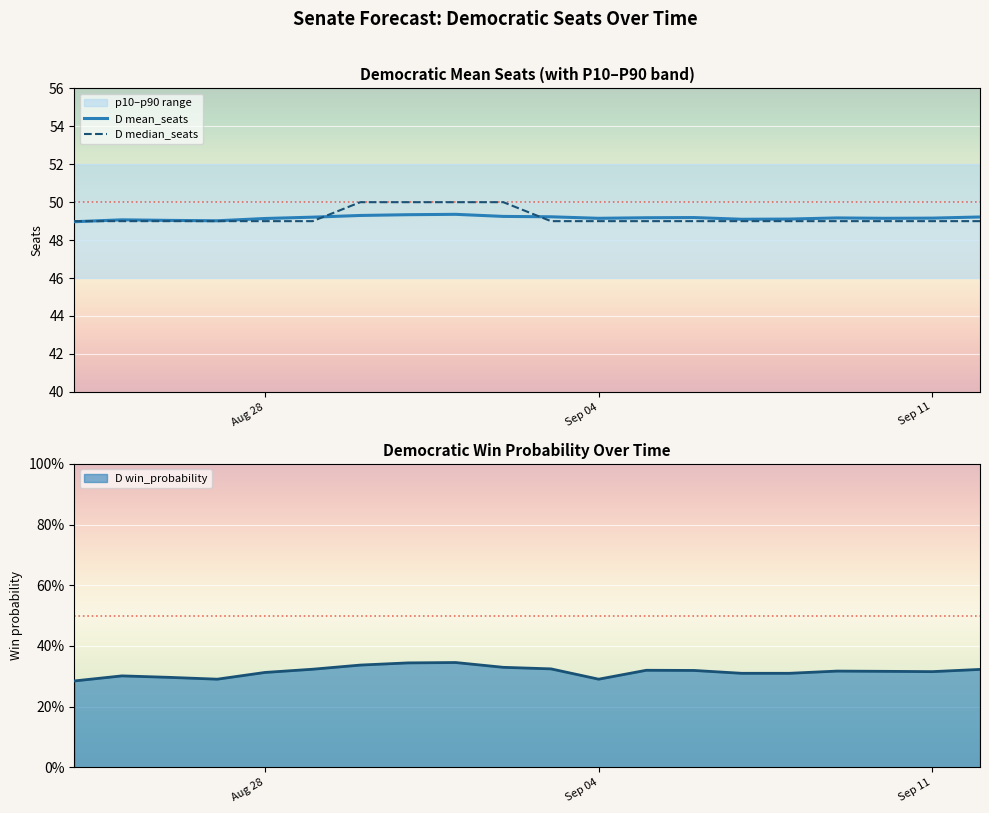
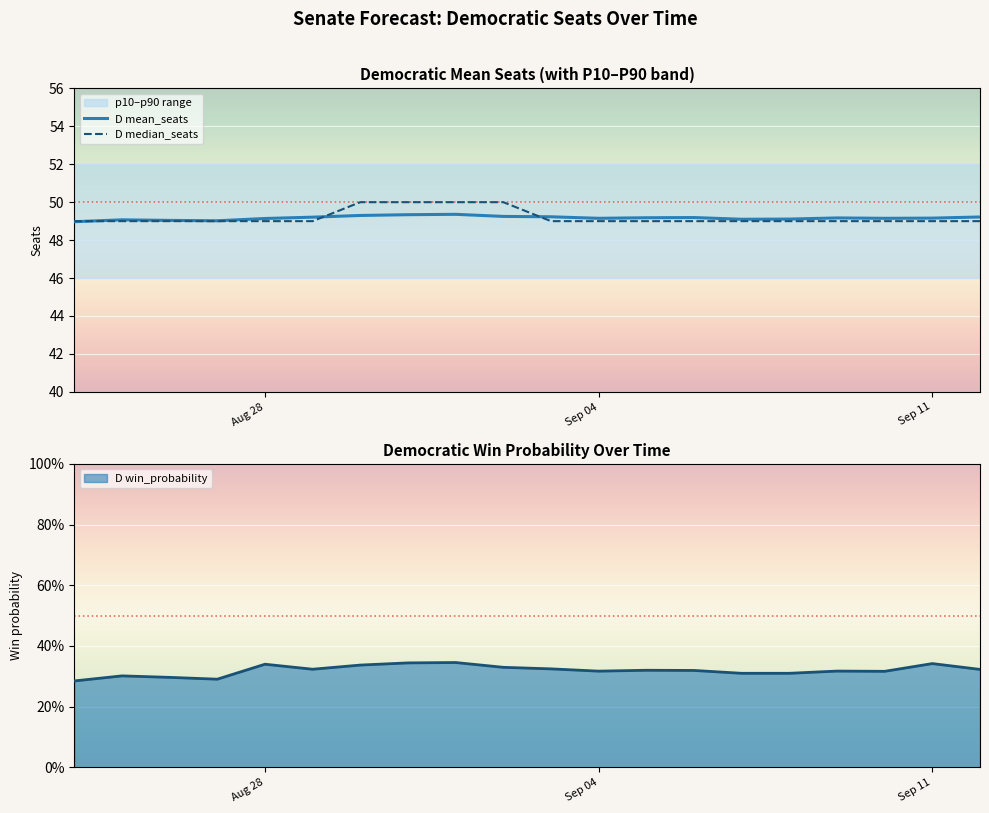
Democratic Win Probability Over Time, Aug 28: 31% -> 34%
Democratic Win Probability Over Time, Sep 04: 29% -> 32%
Democratic Win Probability Over Time, Sep 11: 32% -> 34%
